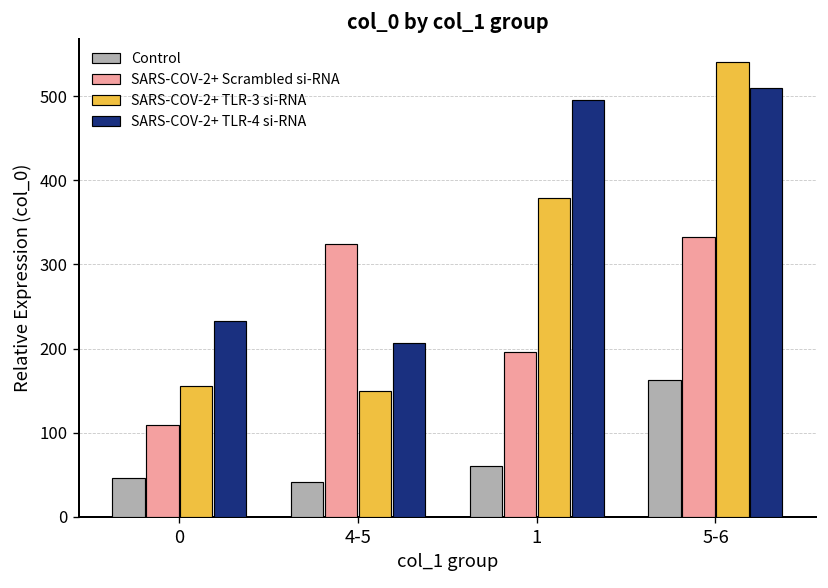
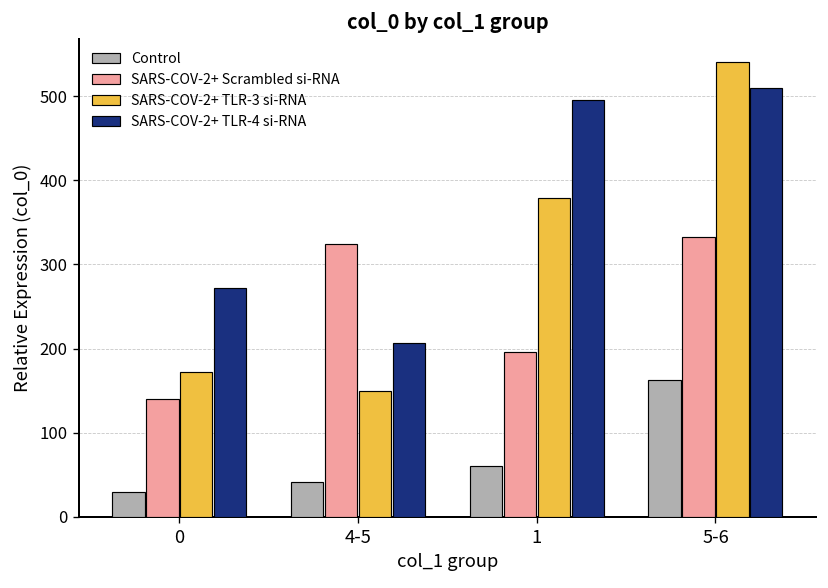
Control, 0: 50 -> 30
SARS-COV-2+ Scrambled si-RNA, 0: 110 -> 140
SARS-COV-2+ TLR-3 si-RNA, 0: 160 -> 170
SARS-COV-2+ TLR-4 si-RNA, 0: 230 -> 270
